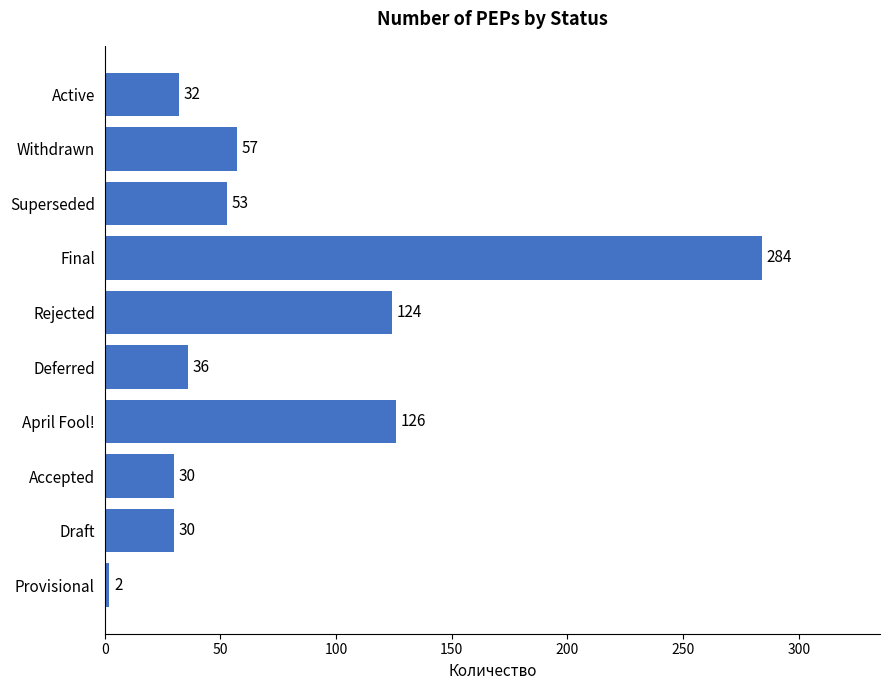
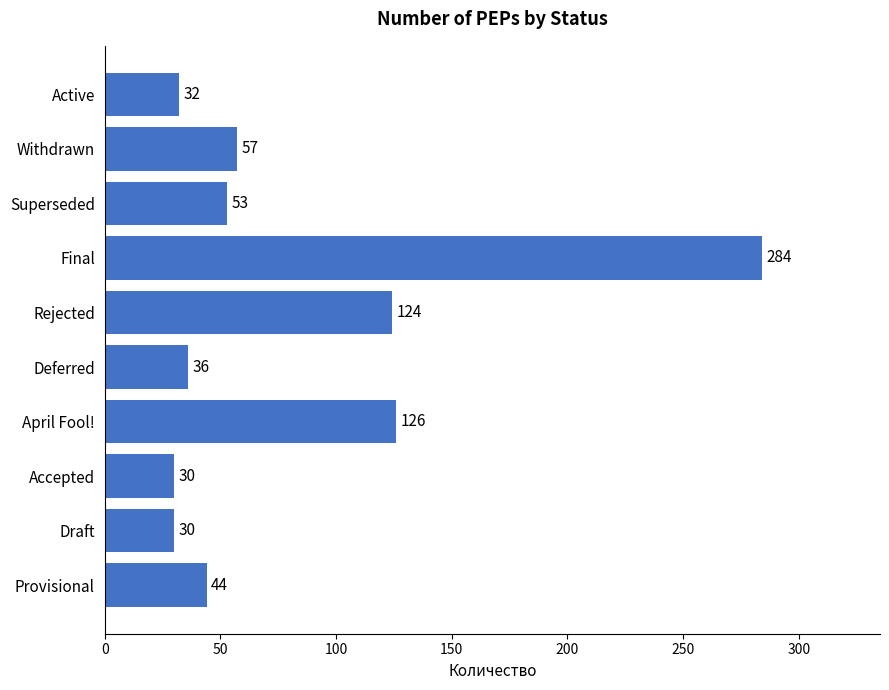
Provisional: 2 -> 44
